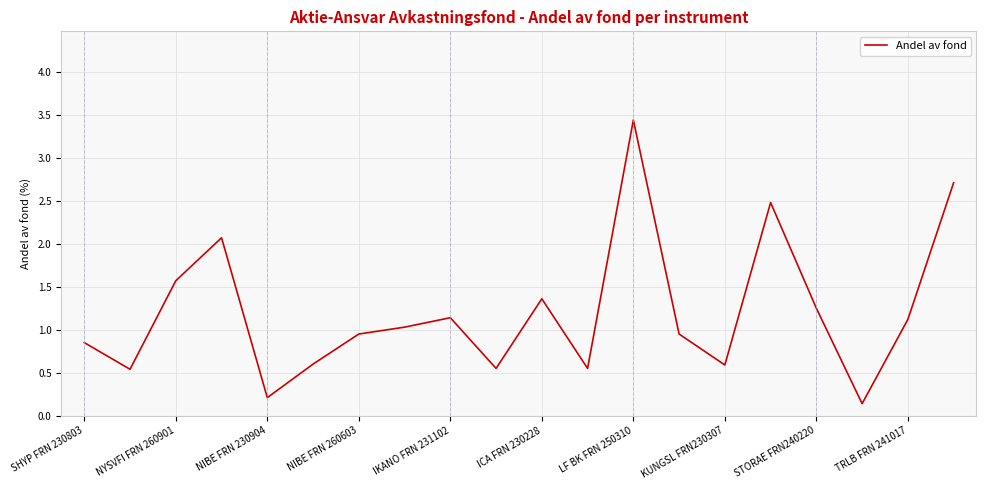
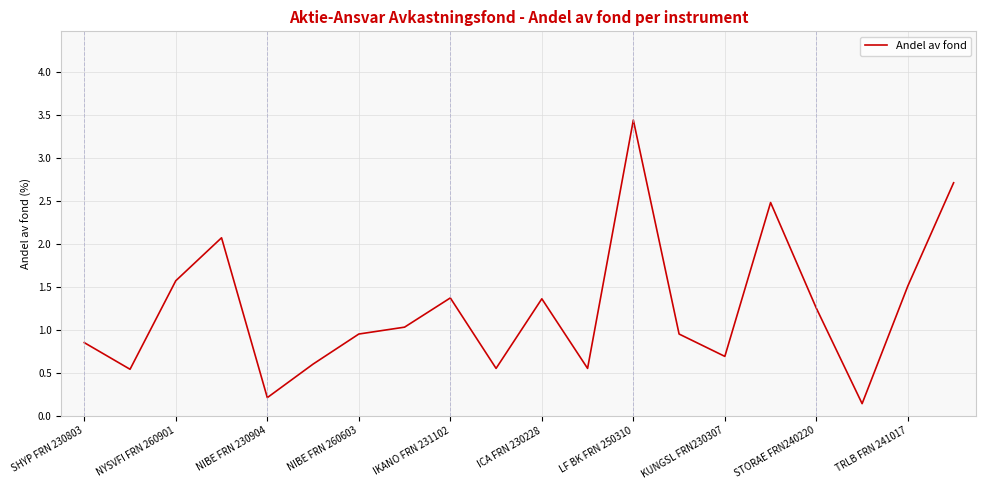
IKANO FRN 231102: 1.1 -> 1.4
KUNGSL FRN230307: 0.6 -> 0.7
TRLB FRN 241017: 1.1 -> 1.5
